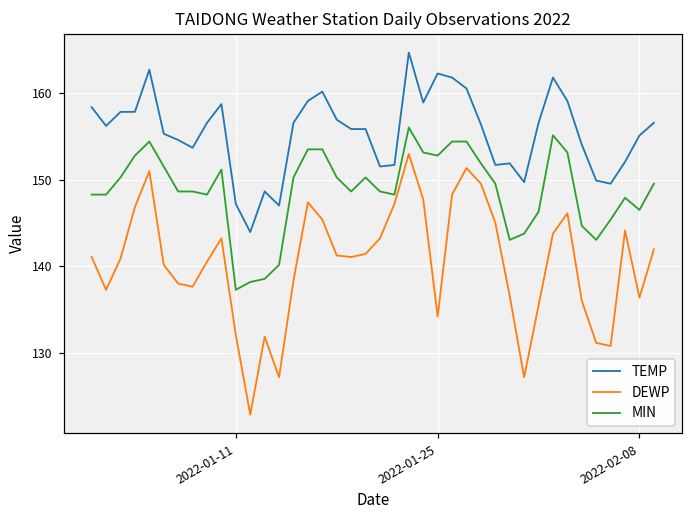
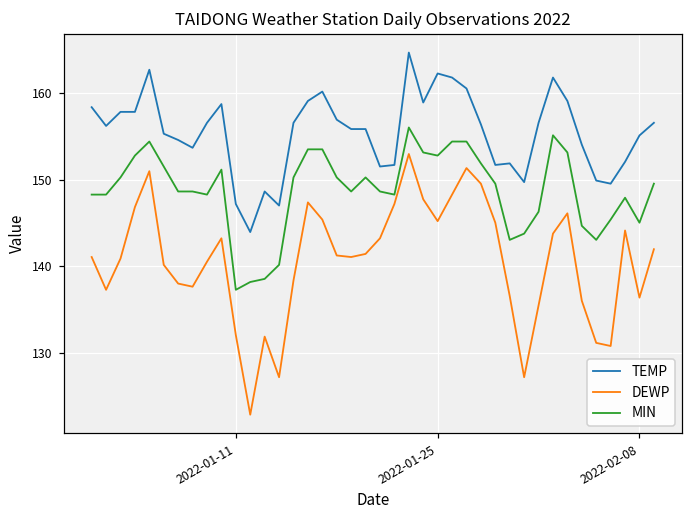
DEWP, 2022-01-25: 134 -> 145
MIN, 2022-02-08: 147 -> 145
